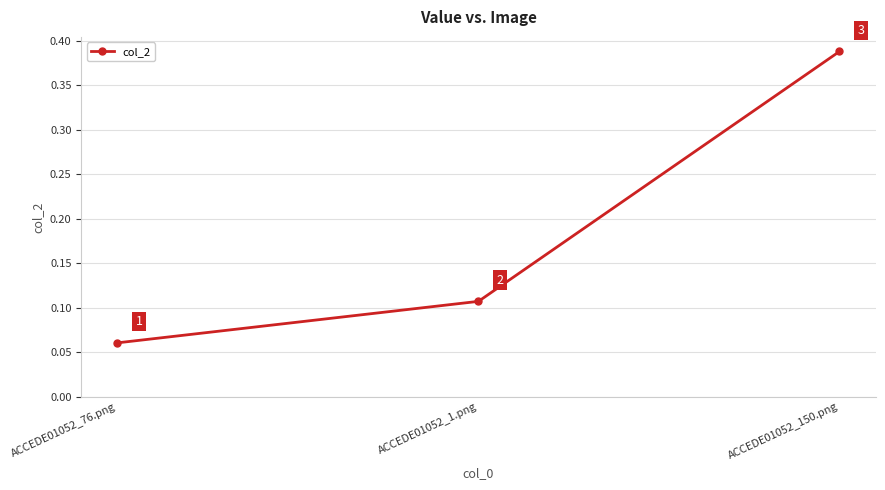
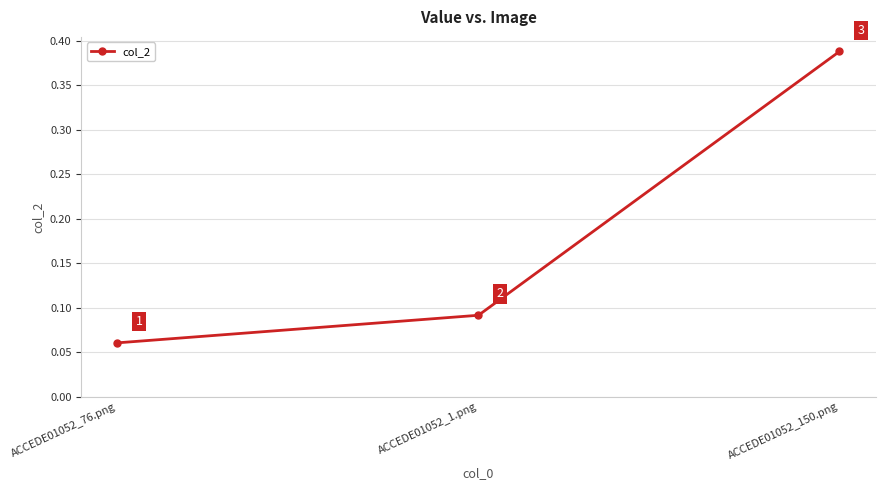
ACCEDE01052_1.png: 0.11 -> 0.09
